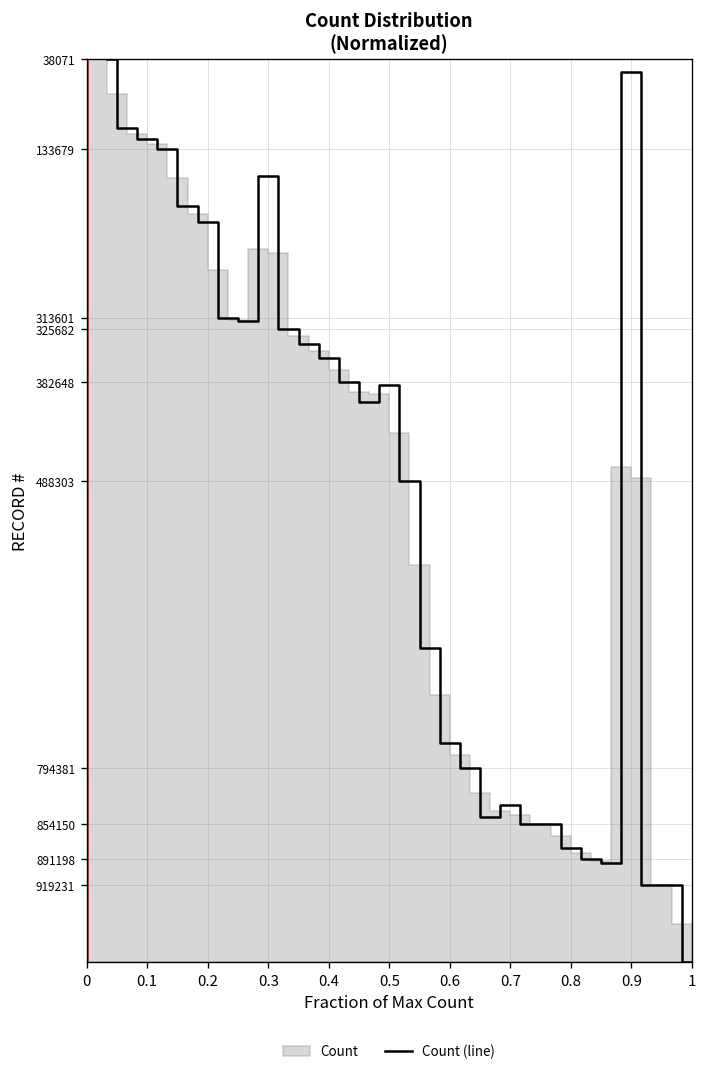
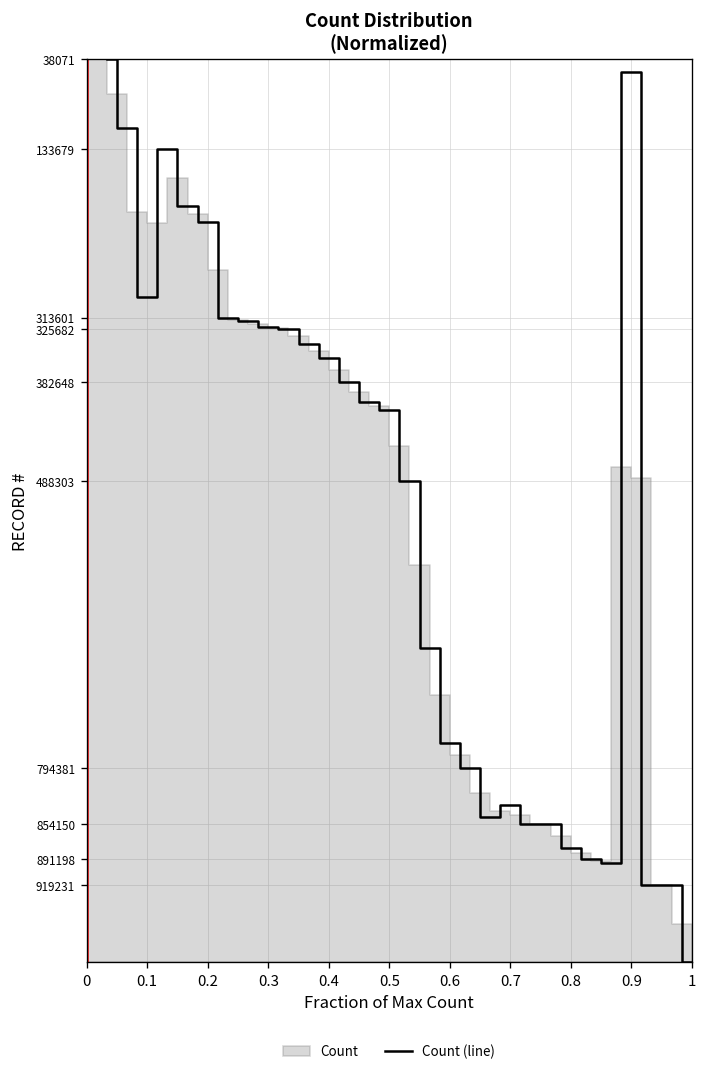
0.1: 120000 -> 290000
0.3: 160000 -> 320000
0.5: 390000 -> 410000
